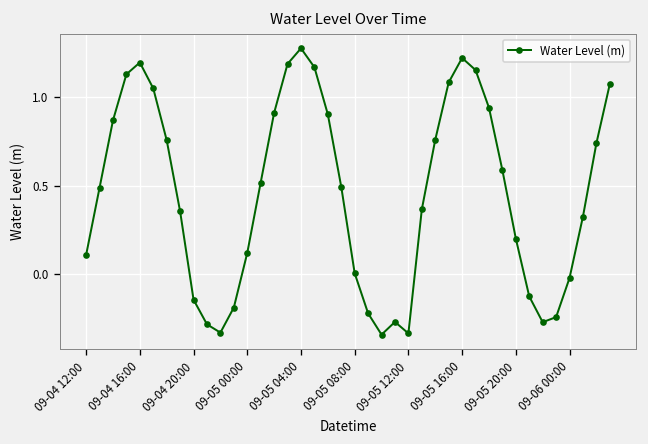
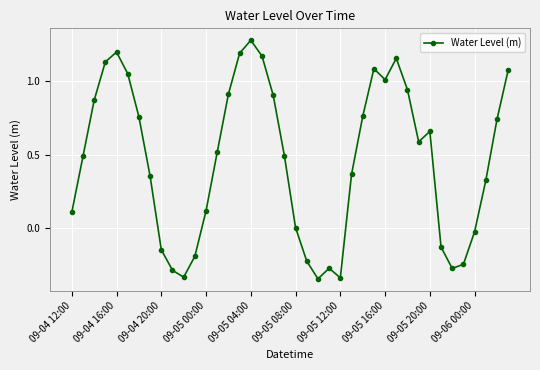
09-05 16:00: 1.22 -> 1.01
09-05 20:00: 0.20 -> 0.66
